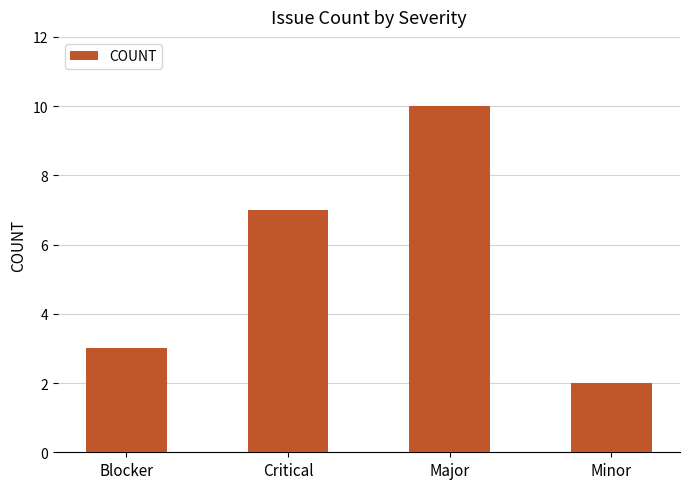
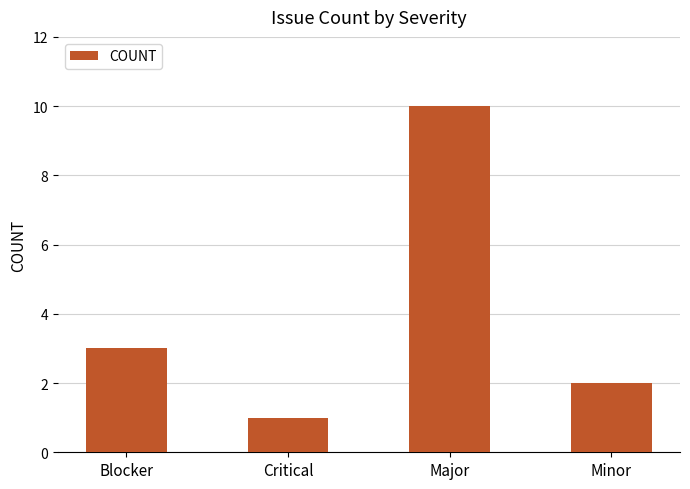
Critical: 7 -> 1
